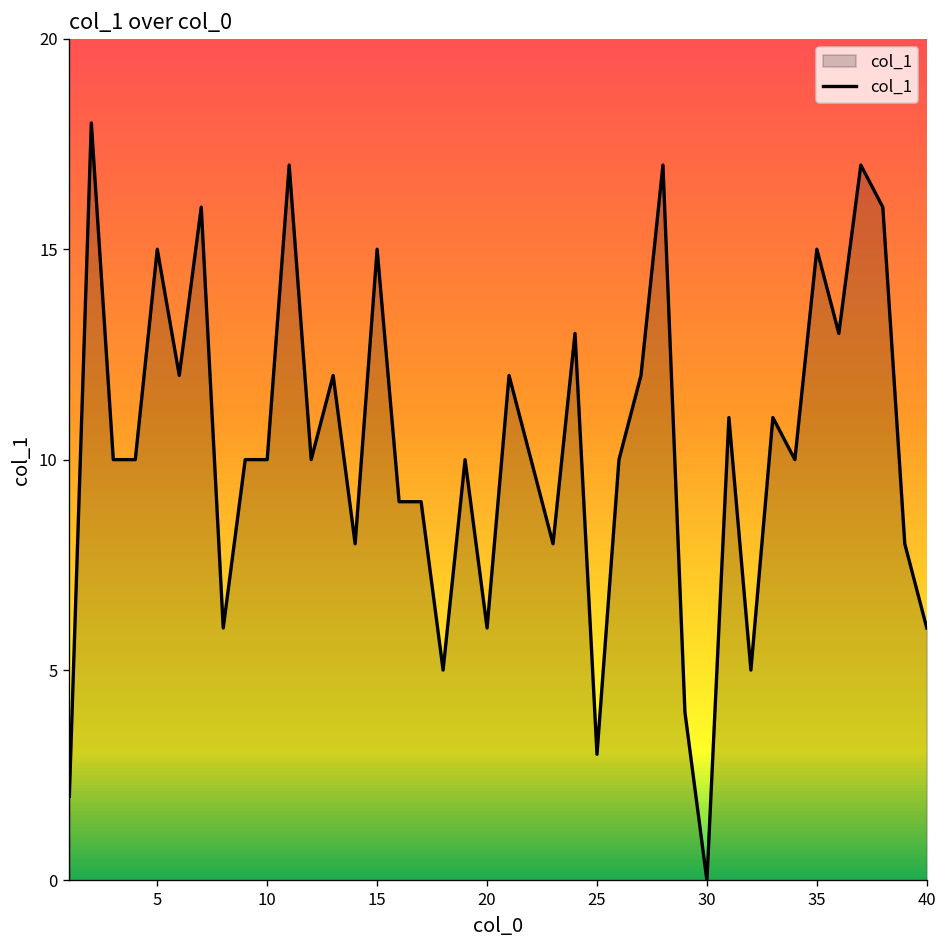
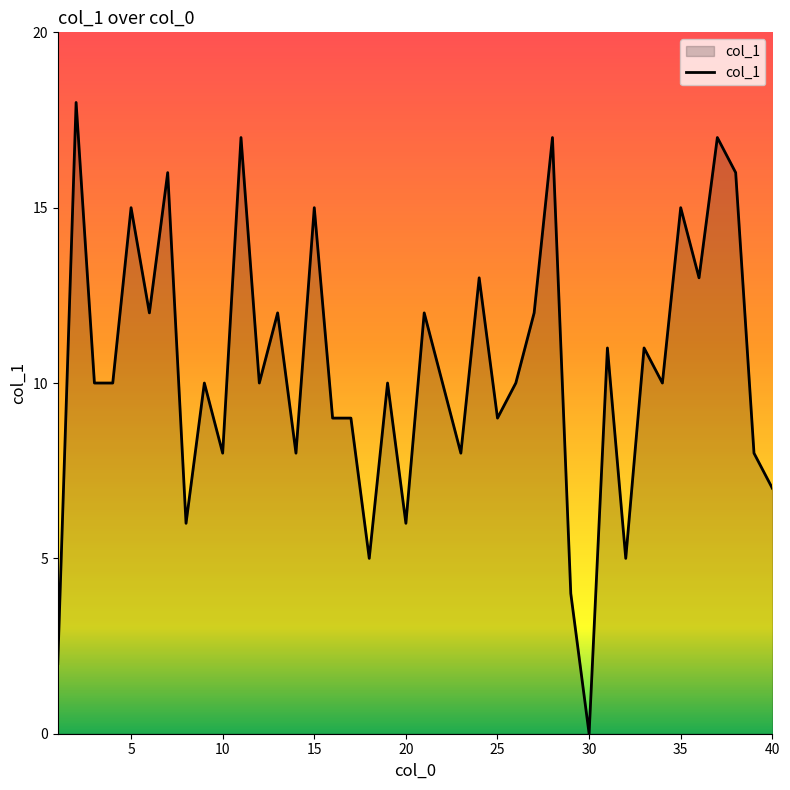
10: 10 -> 8
25: 3 -> 9
40: 6 -> 7
